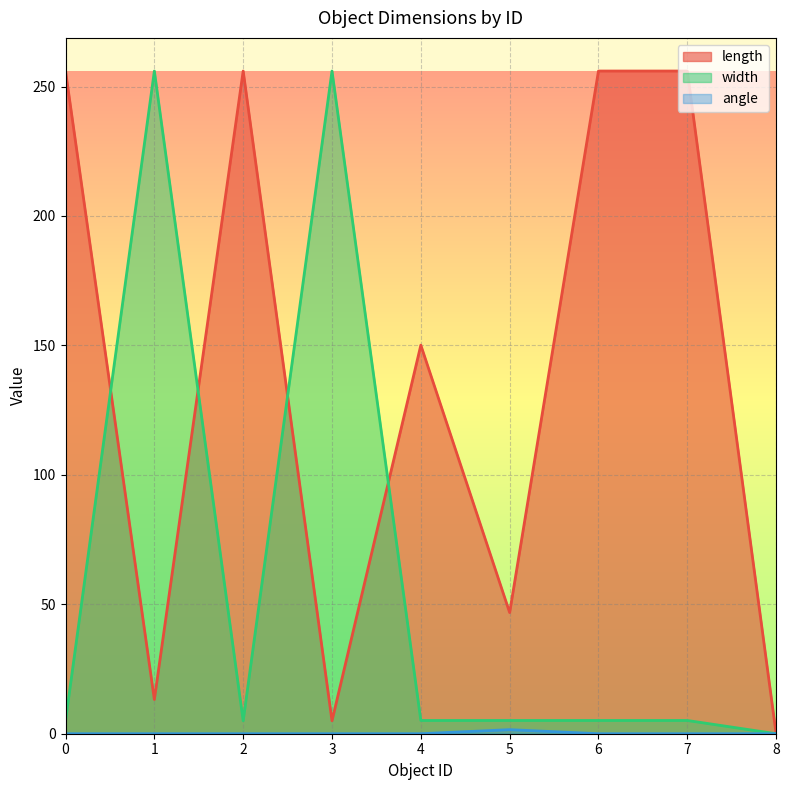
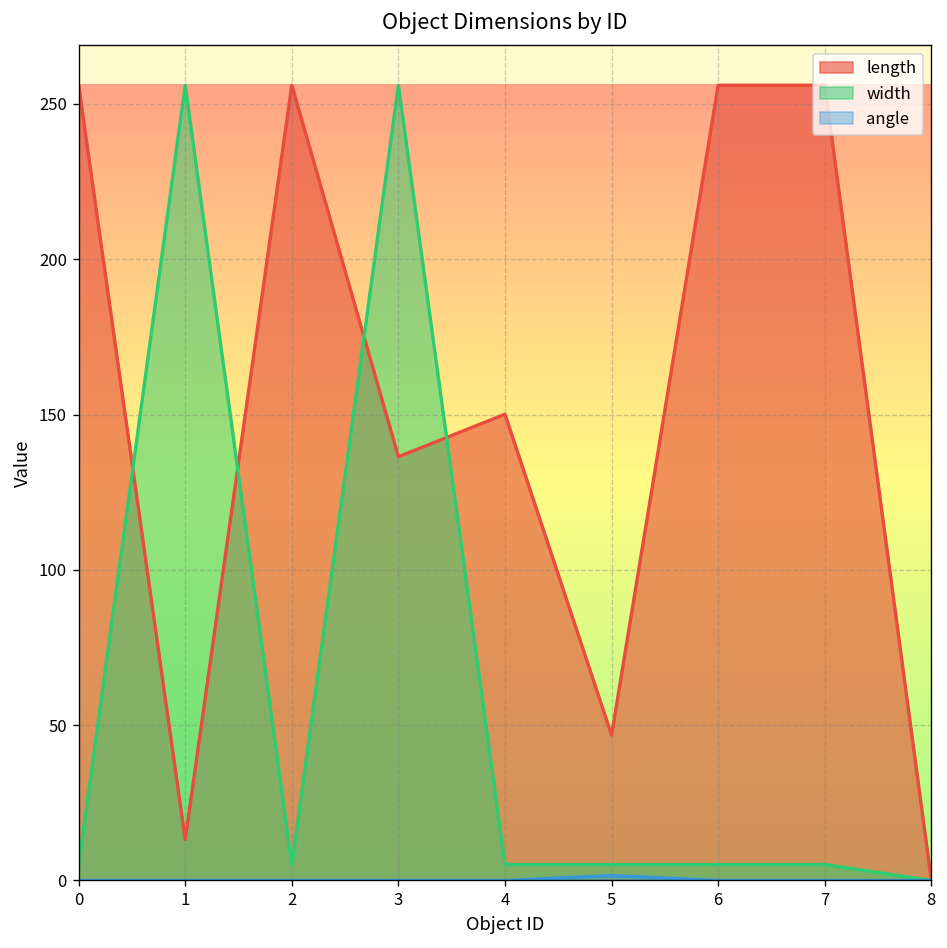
length, 3: 5 -> 136
